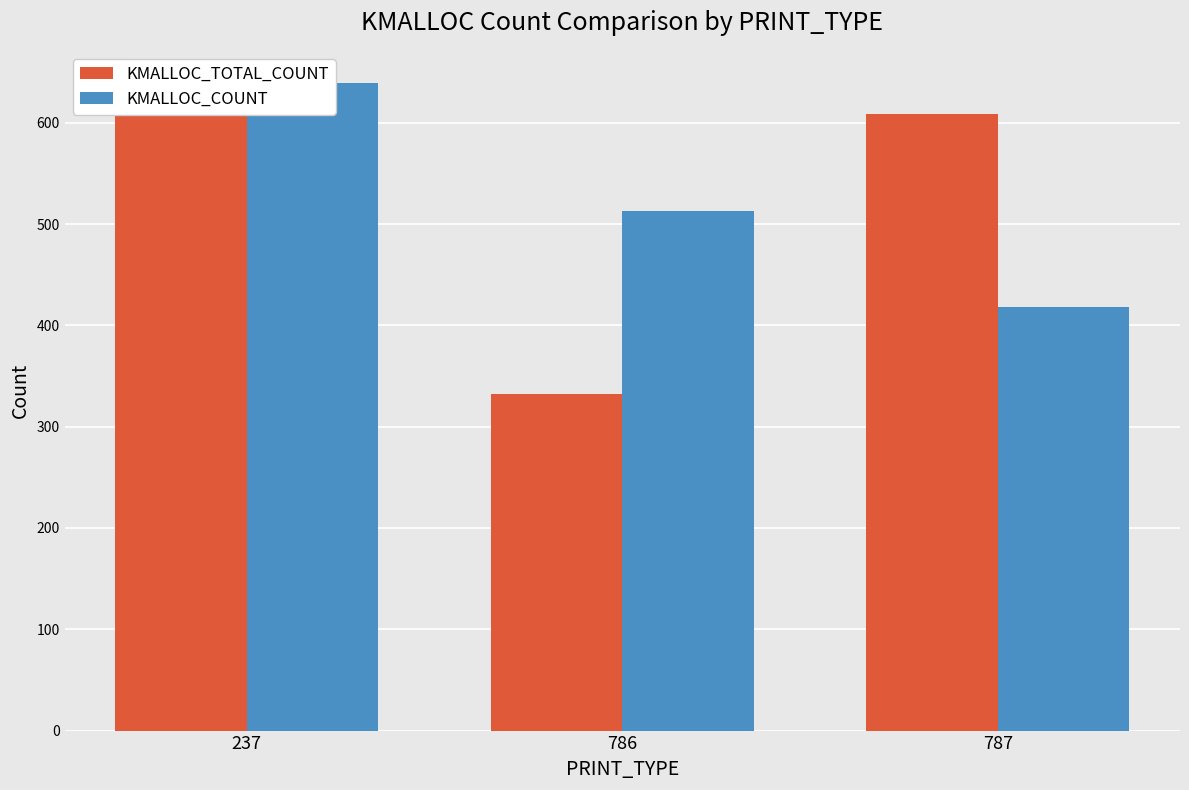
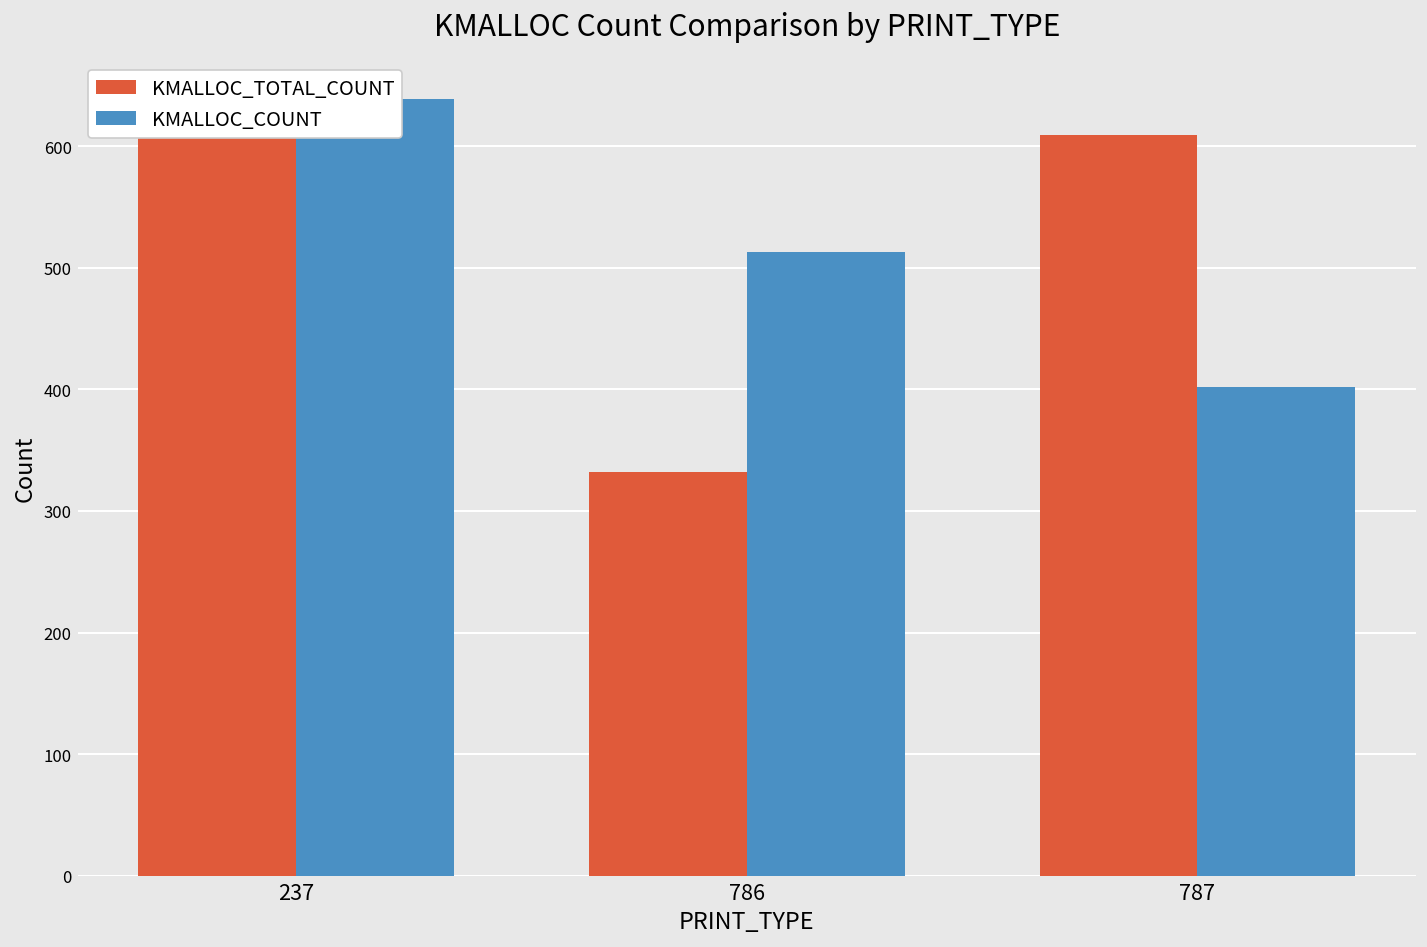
KMALLOC_COUNT, 787: 418 -> 402
